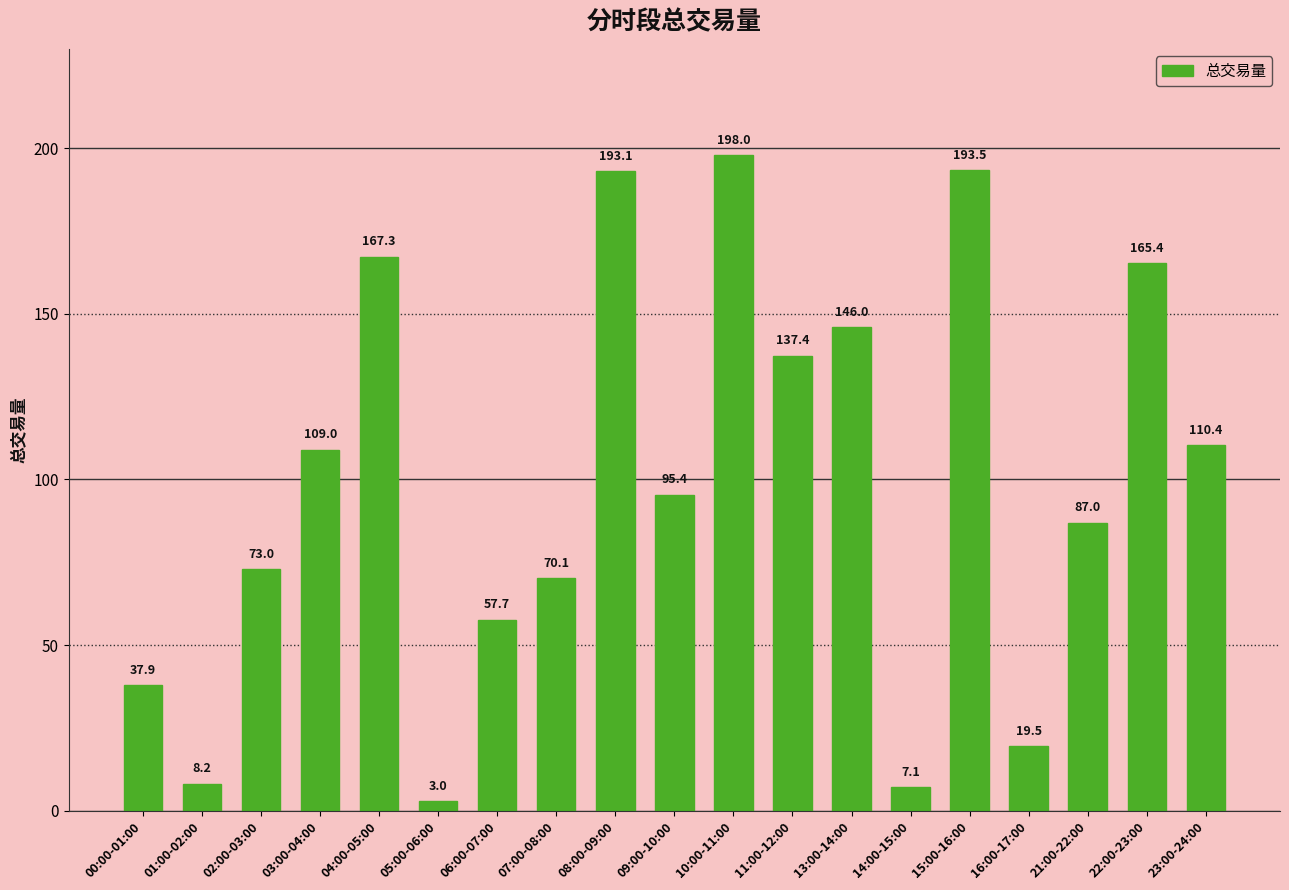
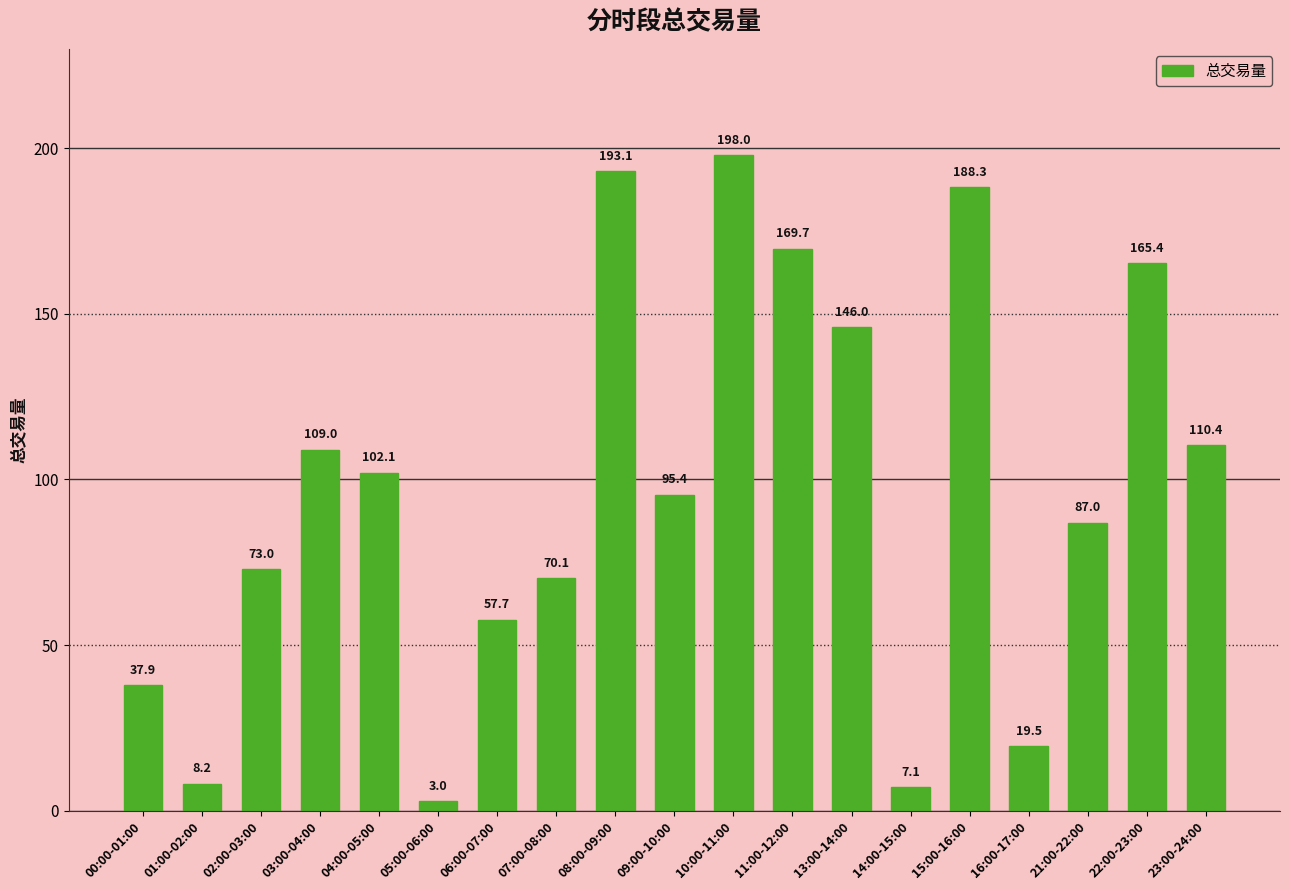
04:00-05:00: 167.3 -> 102.1
11:00-12:00: 137.4 -> 169.7
15:00-16:00: 193.5 -> 188.3
